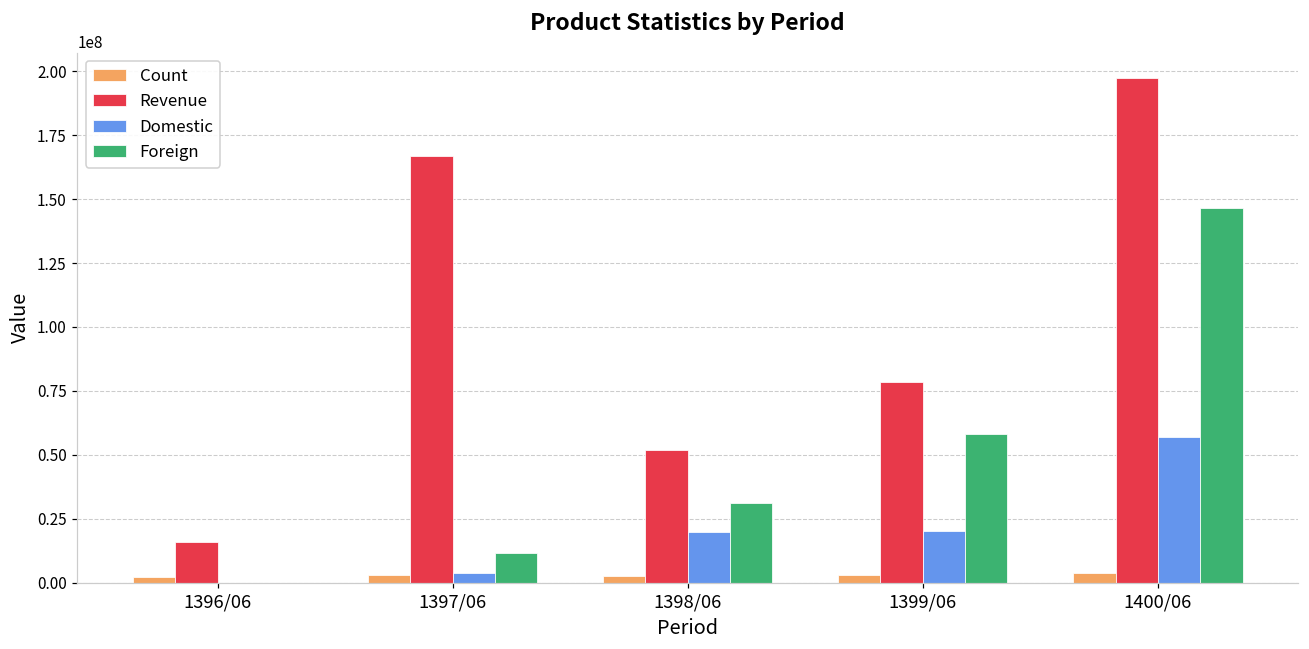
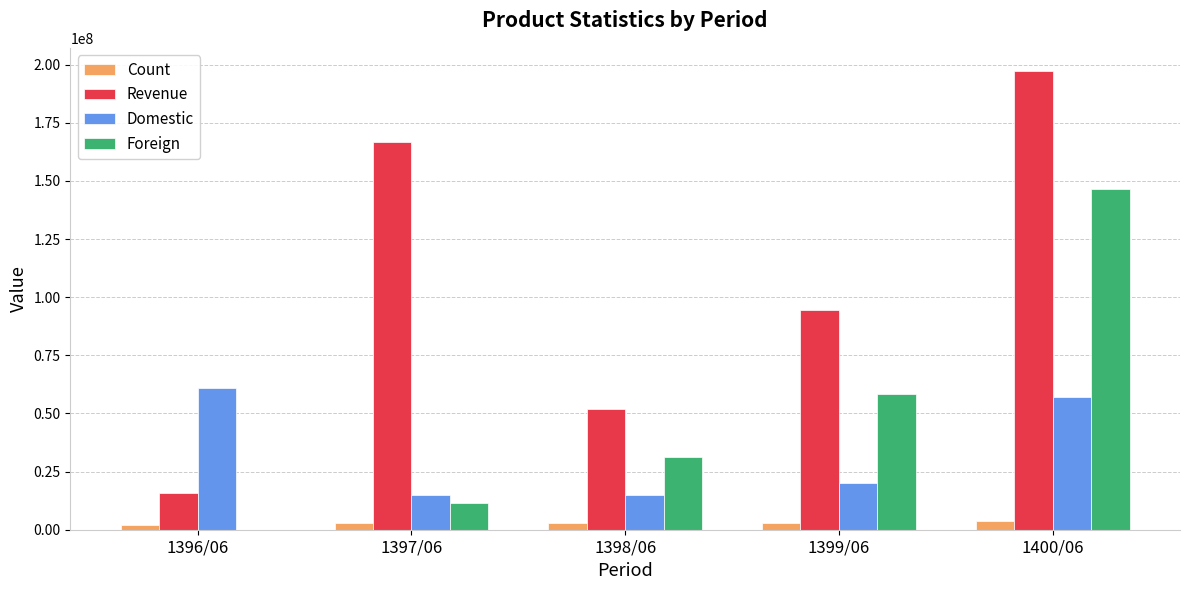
Domestic, 1396/06: 0 -> 61000000
Domestic, 1397/06: 4000000 -> 15000000
Domestic, 1398/06: 20000000 -> 15000000
Revenue, 1399/06: 78000000 -> 95000000
